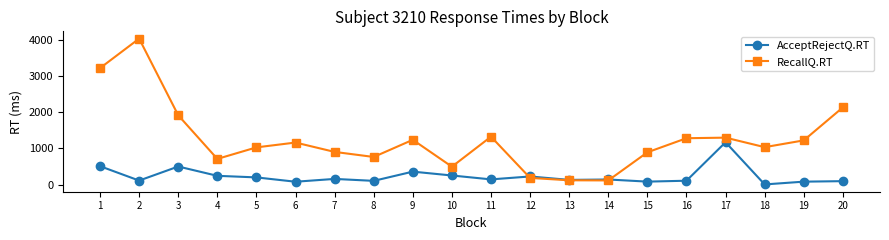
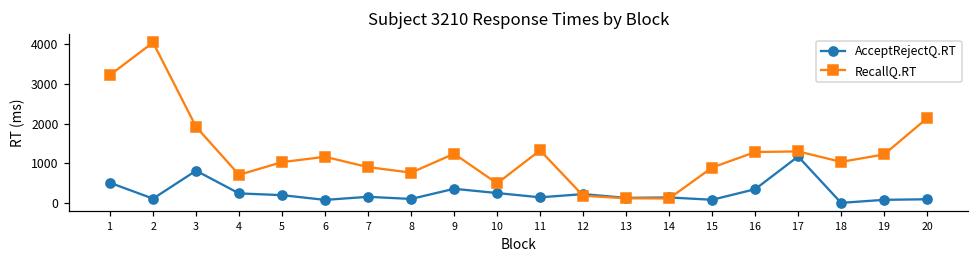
AcceptRejectQ.RT, 3: 500 -> 800
AcceptRejectQ.RT, 16: 100 -> 300
